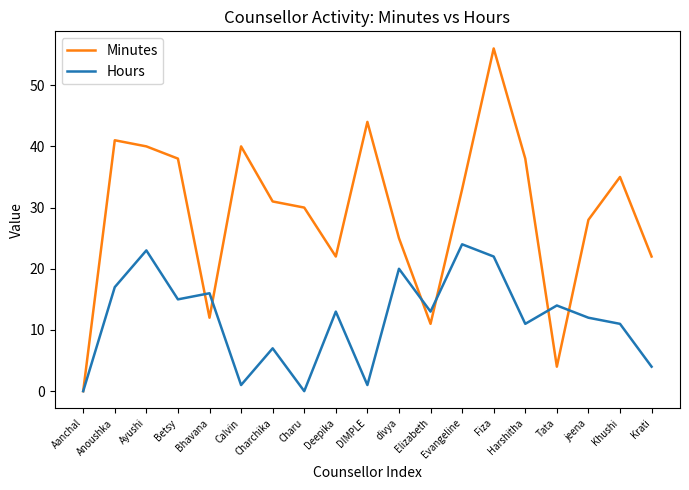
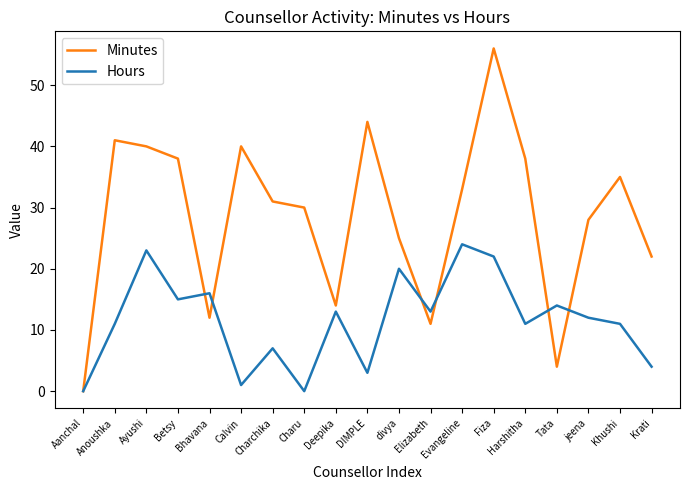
Hours, Anoushka: 17 -> 11
Minutes, Deepika: 22 -> 14
Hours, DIMPLE: 1 -> 3
